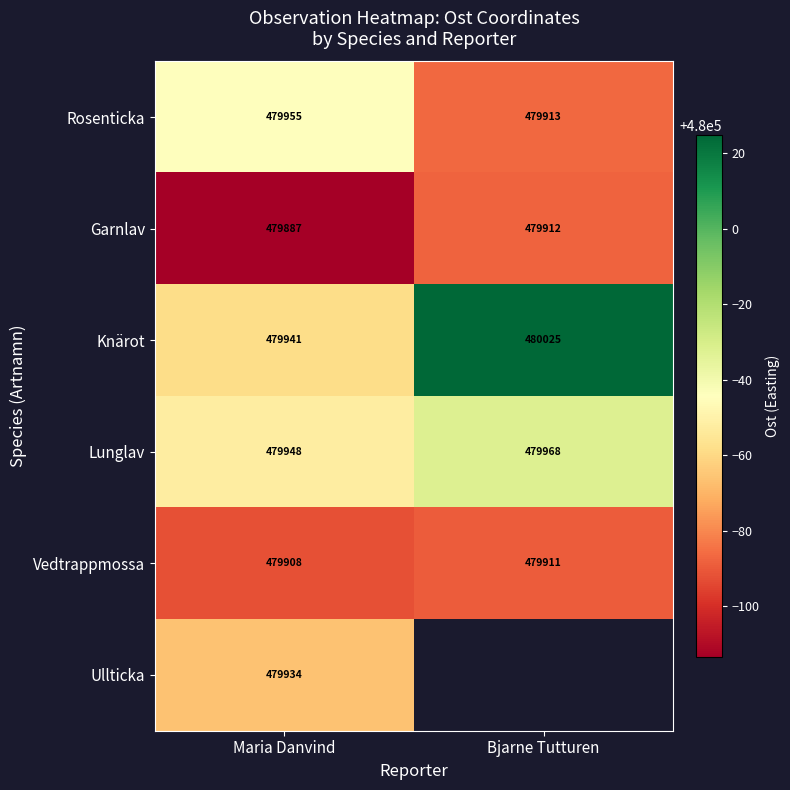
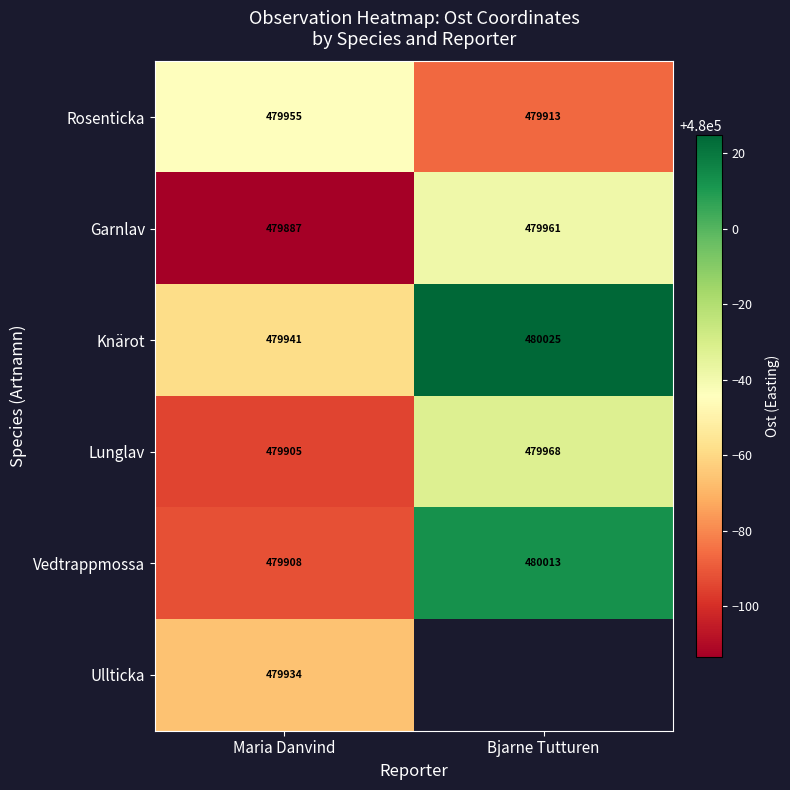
Garnlav, Bjarne Tutturen: 479912 -> 479961
Lunglav, Maria Danvind: 479948 -> 479905
Vedtrappmossa, Bjarne Tutturen: 479911 -> 480013
